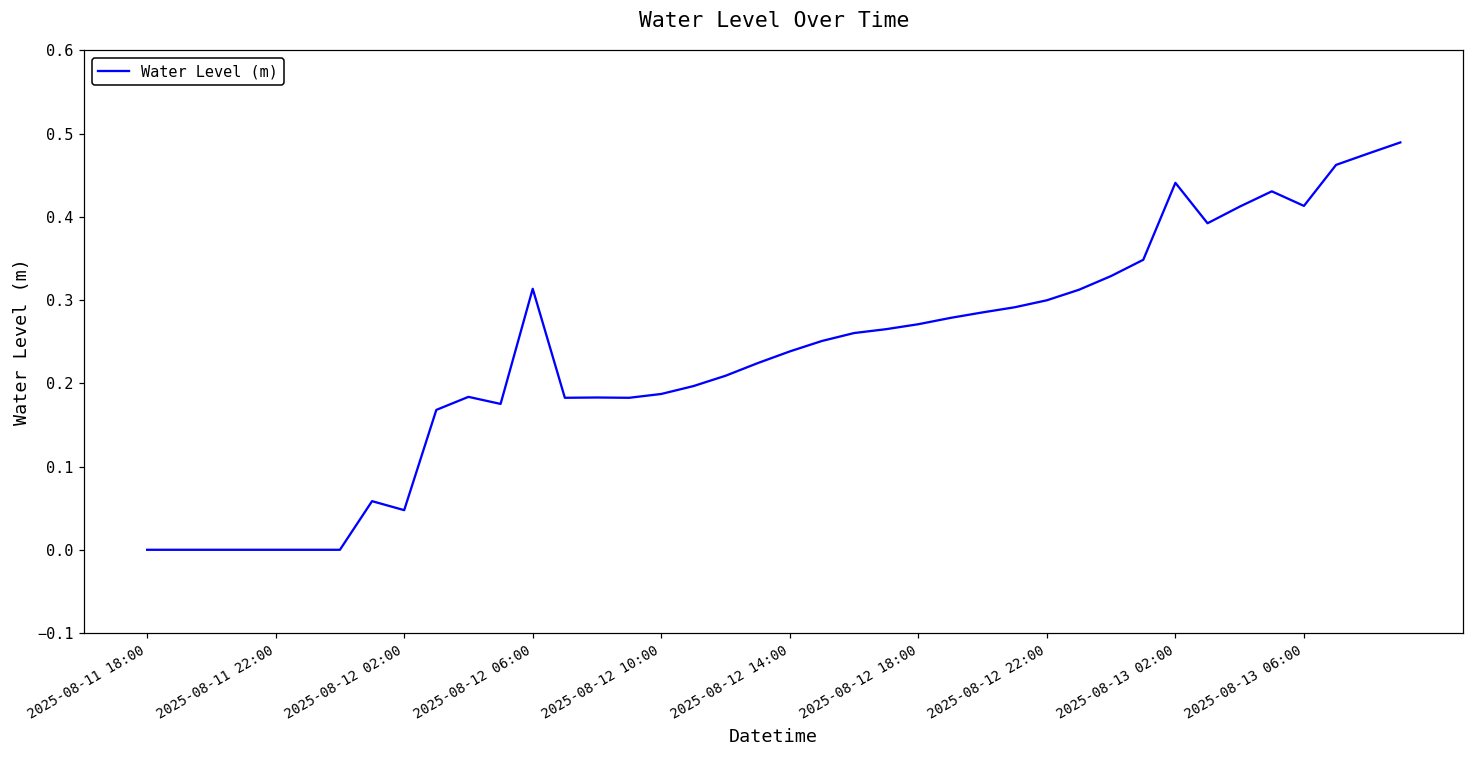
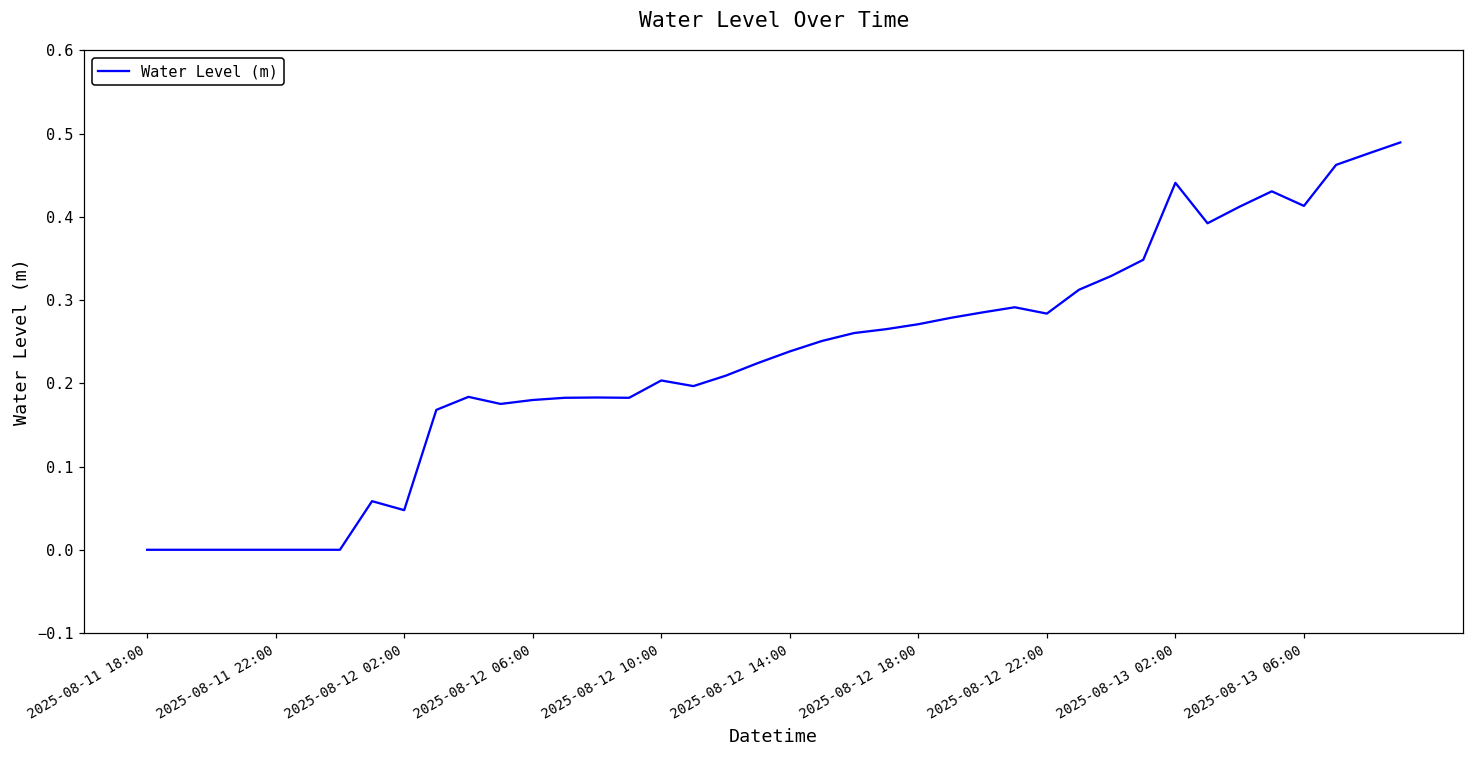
2025-08-12 06:00: 0.31 -> 0.18
2025-08-12 10:00: 0.19 -> 0.20
2025-08-12 22:00: 0.30 -> 0.28
